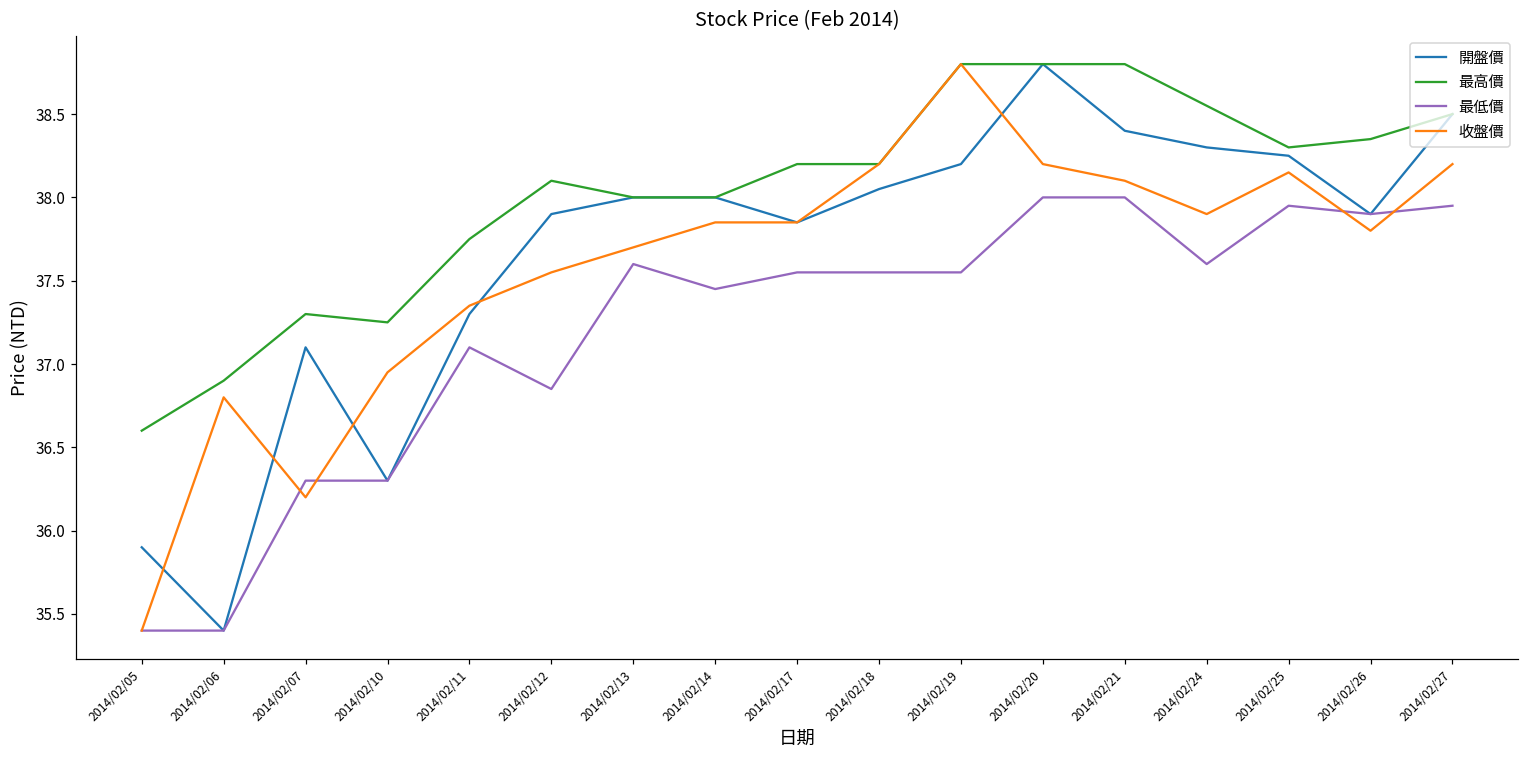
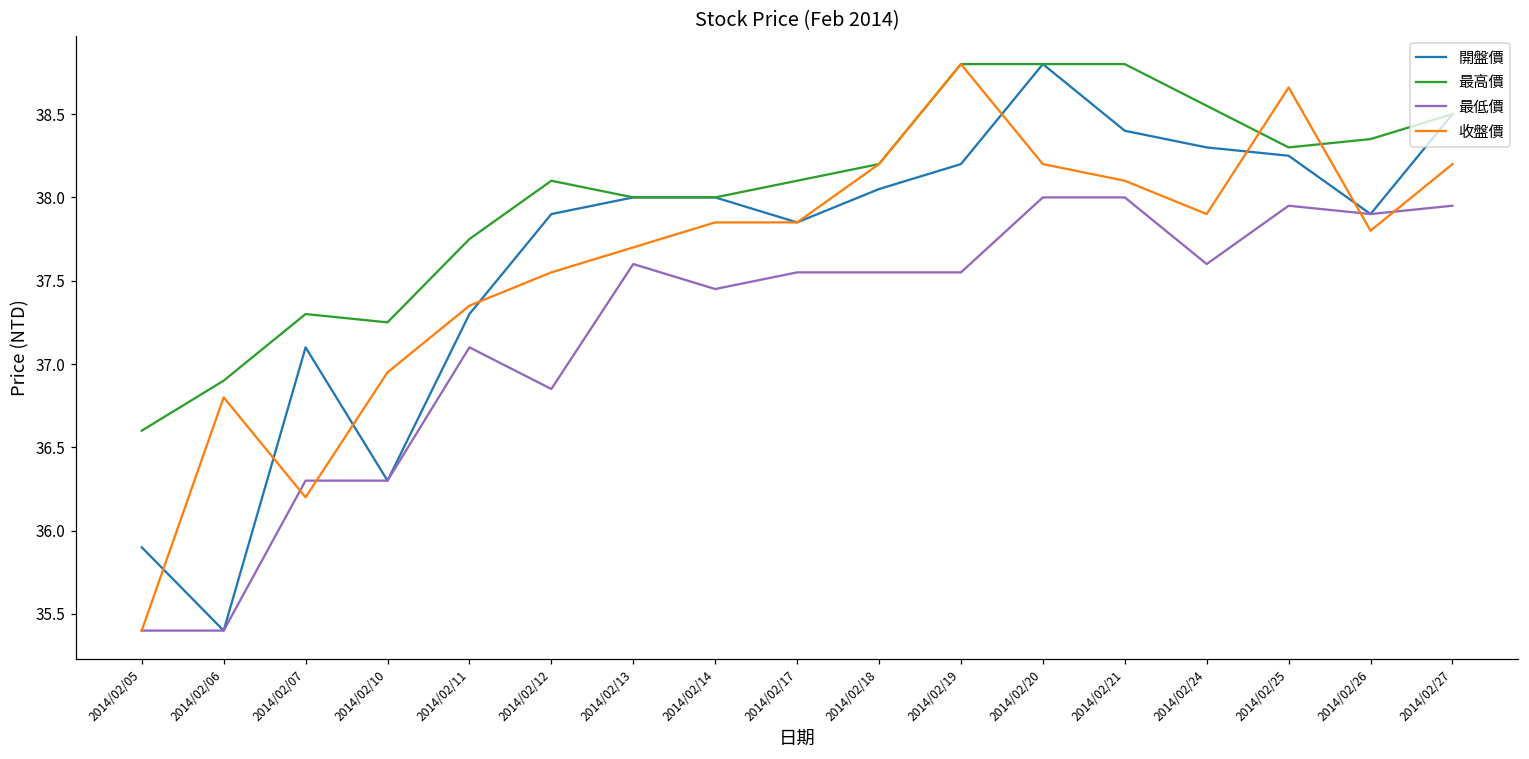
最高價, 2014/02/17: 38.2 -> 38.1
收盤價, 2014/02/25: 38.15 -> 38.66
